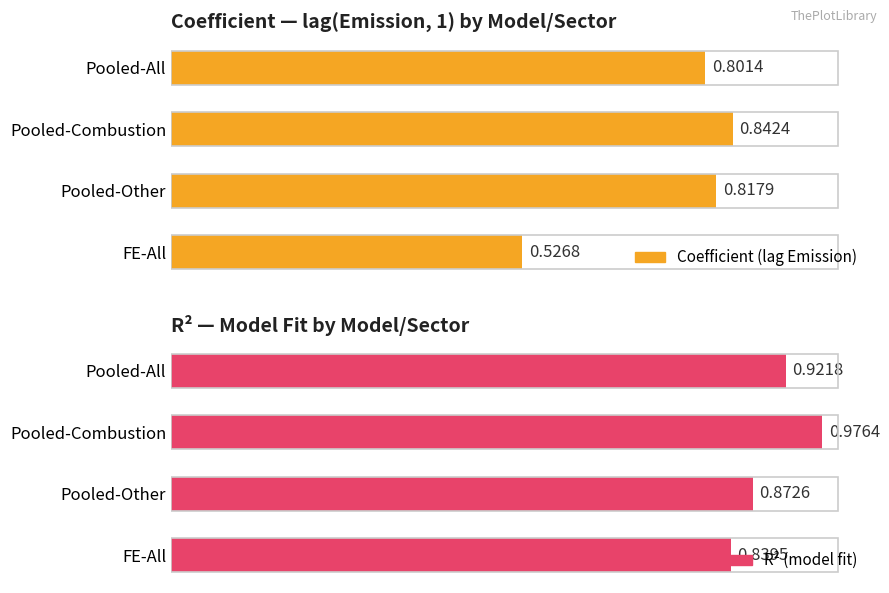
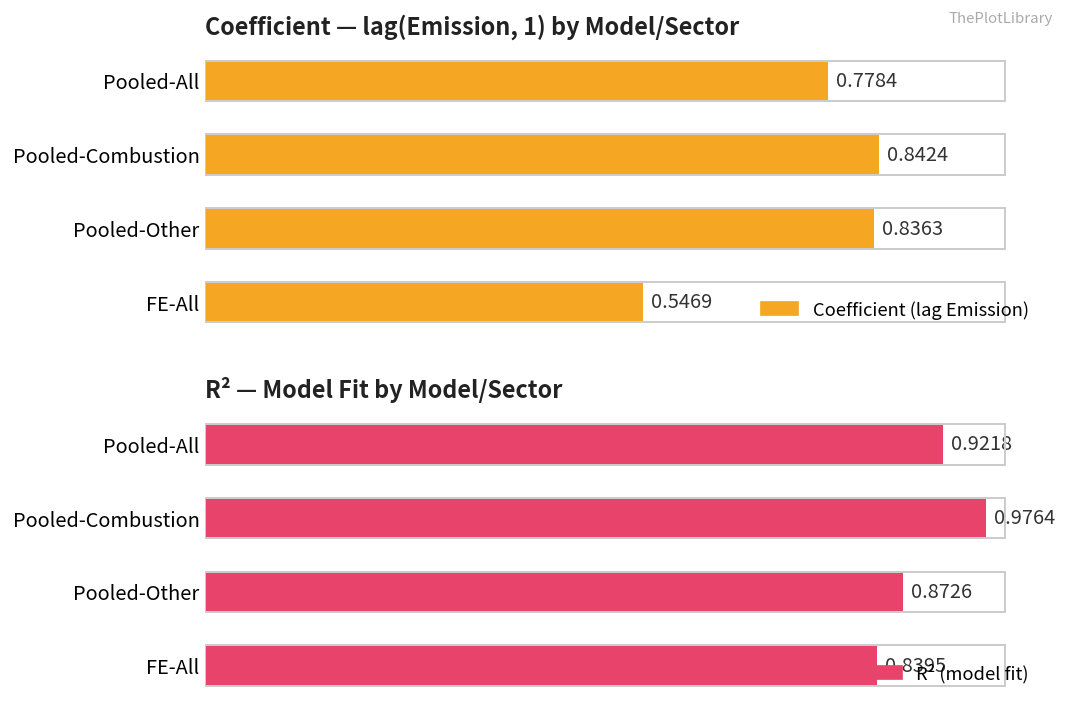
Coefficient — lag(Emission, 1) by Model/Sector, Pooled-All: 0.8014 -> 0.7784
Coefficient — lag(Emission, 1) by Model/Sector, Pooled-Other: 0.8179 -> 0.8363
Coefficient — lag(Emission, 1) by Model/Sector, FE-All: 0.5268 -> 0.5469
